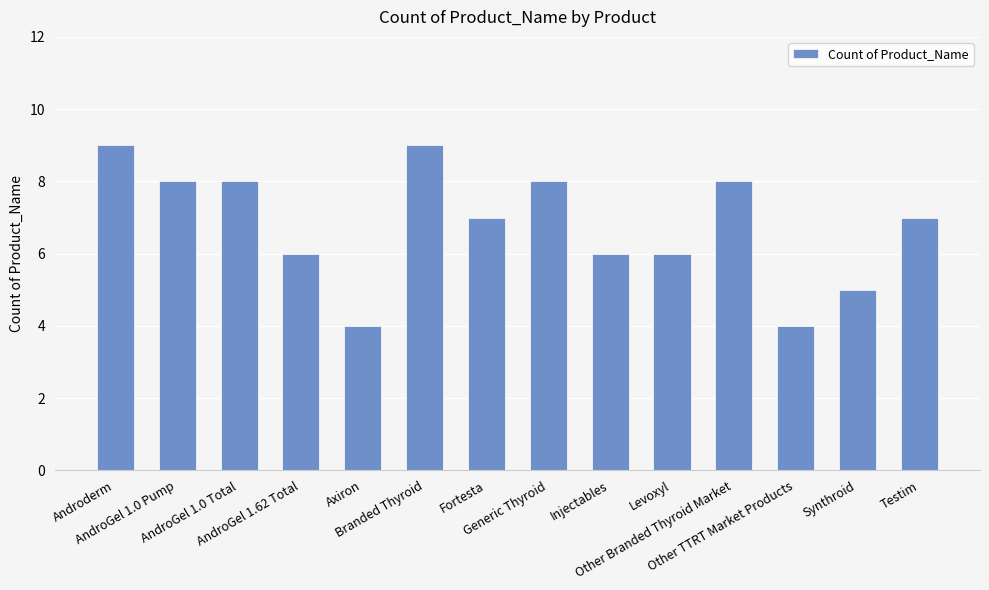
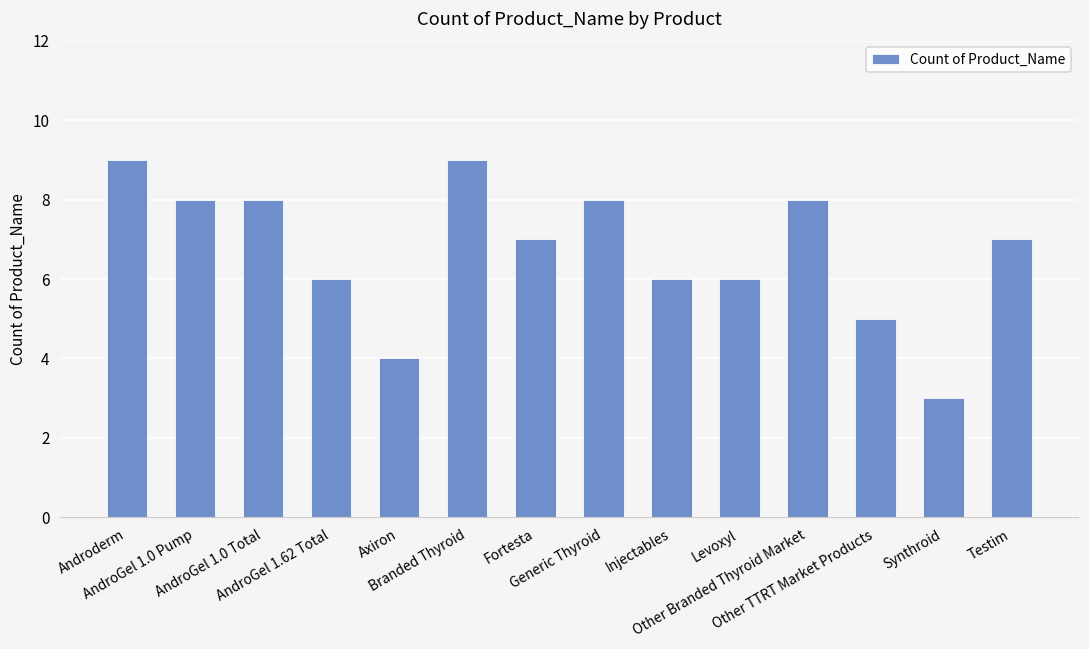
Other TTRT Market Products: 4 -> 5
Synthroid: 5 -> 3
